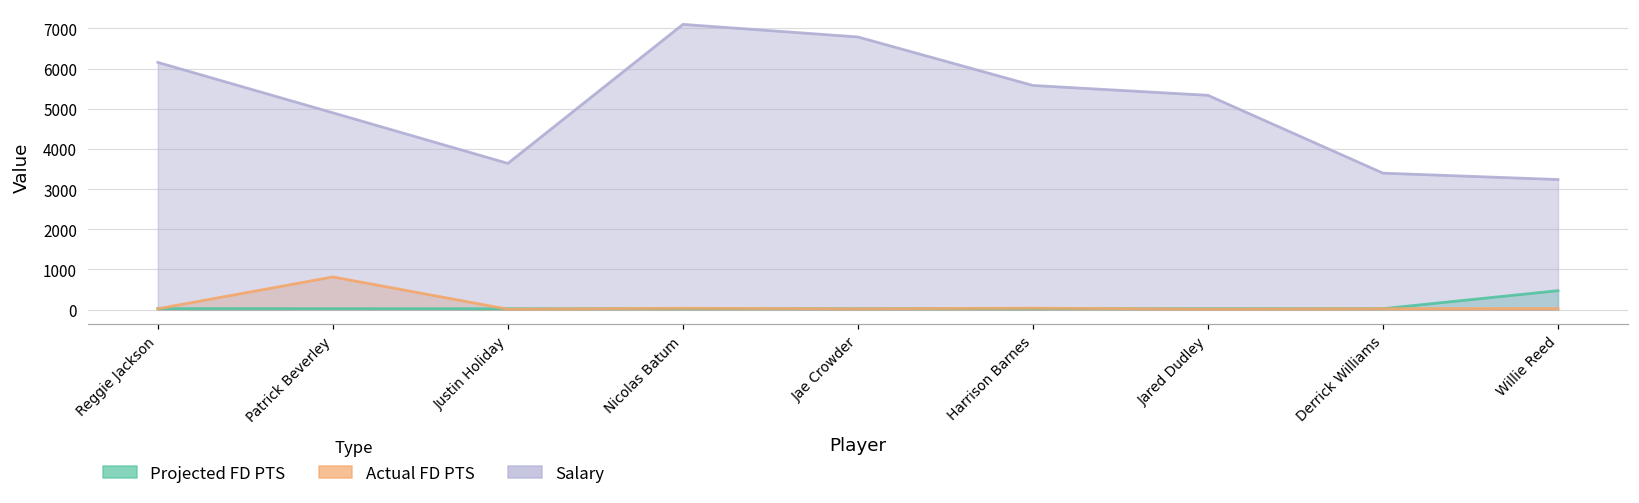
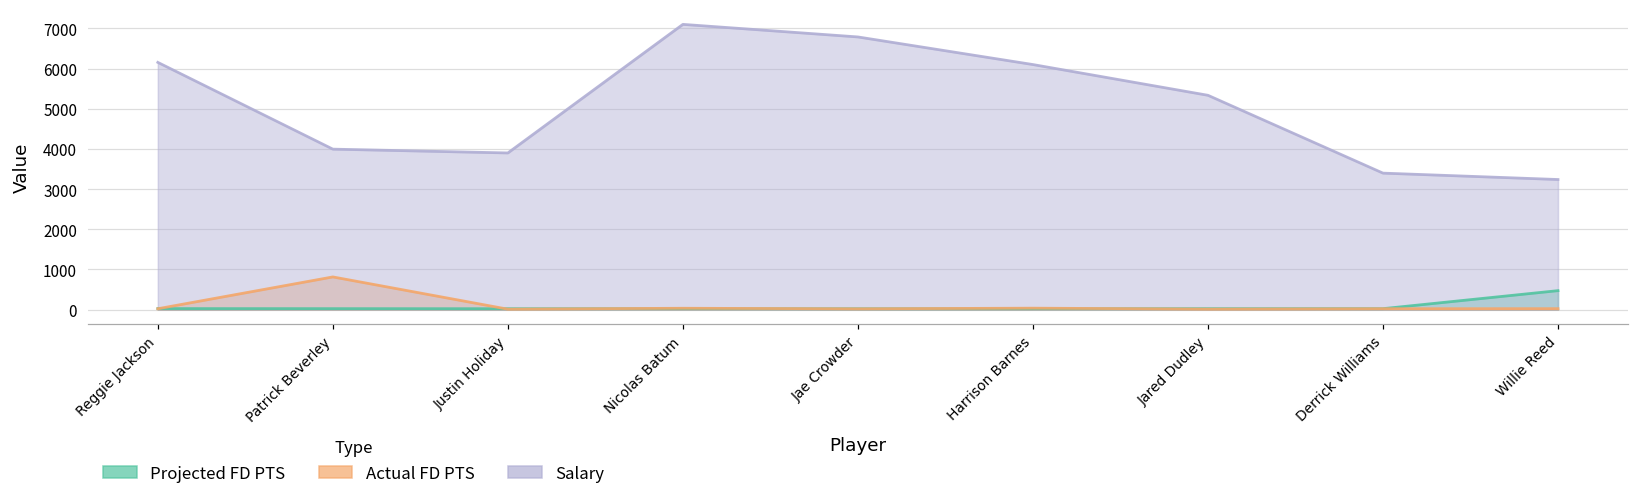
Salary, Patrick Beverley: 4900 -> 4000
Salary, Justin Holiday: 3600 -> 3900
Salary, Harrison Barnes: 5600 -> 6100
